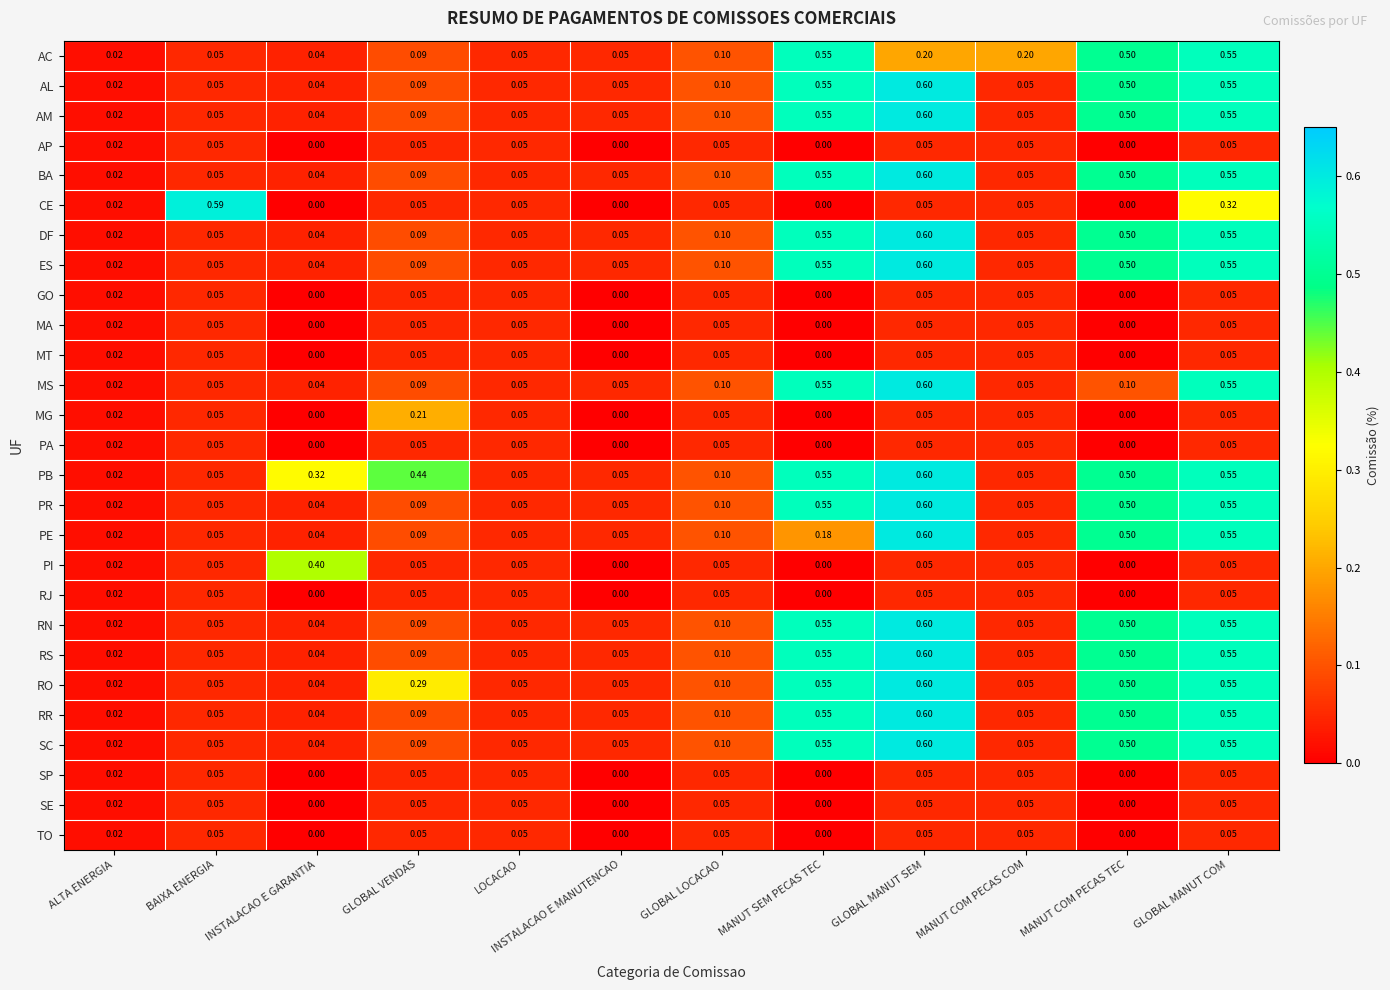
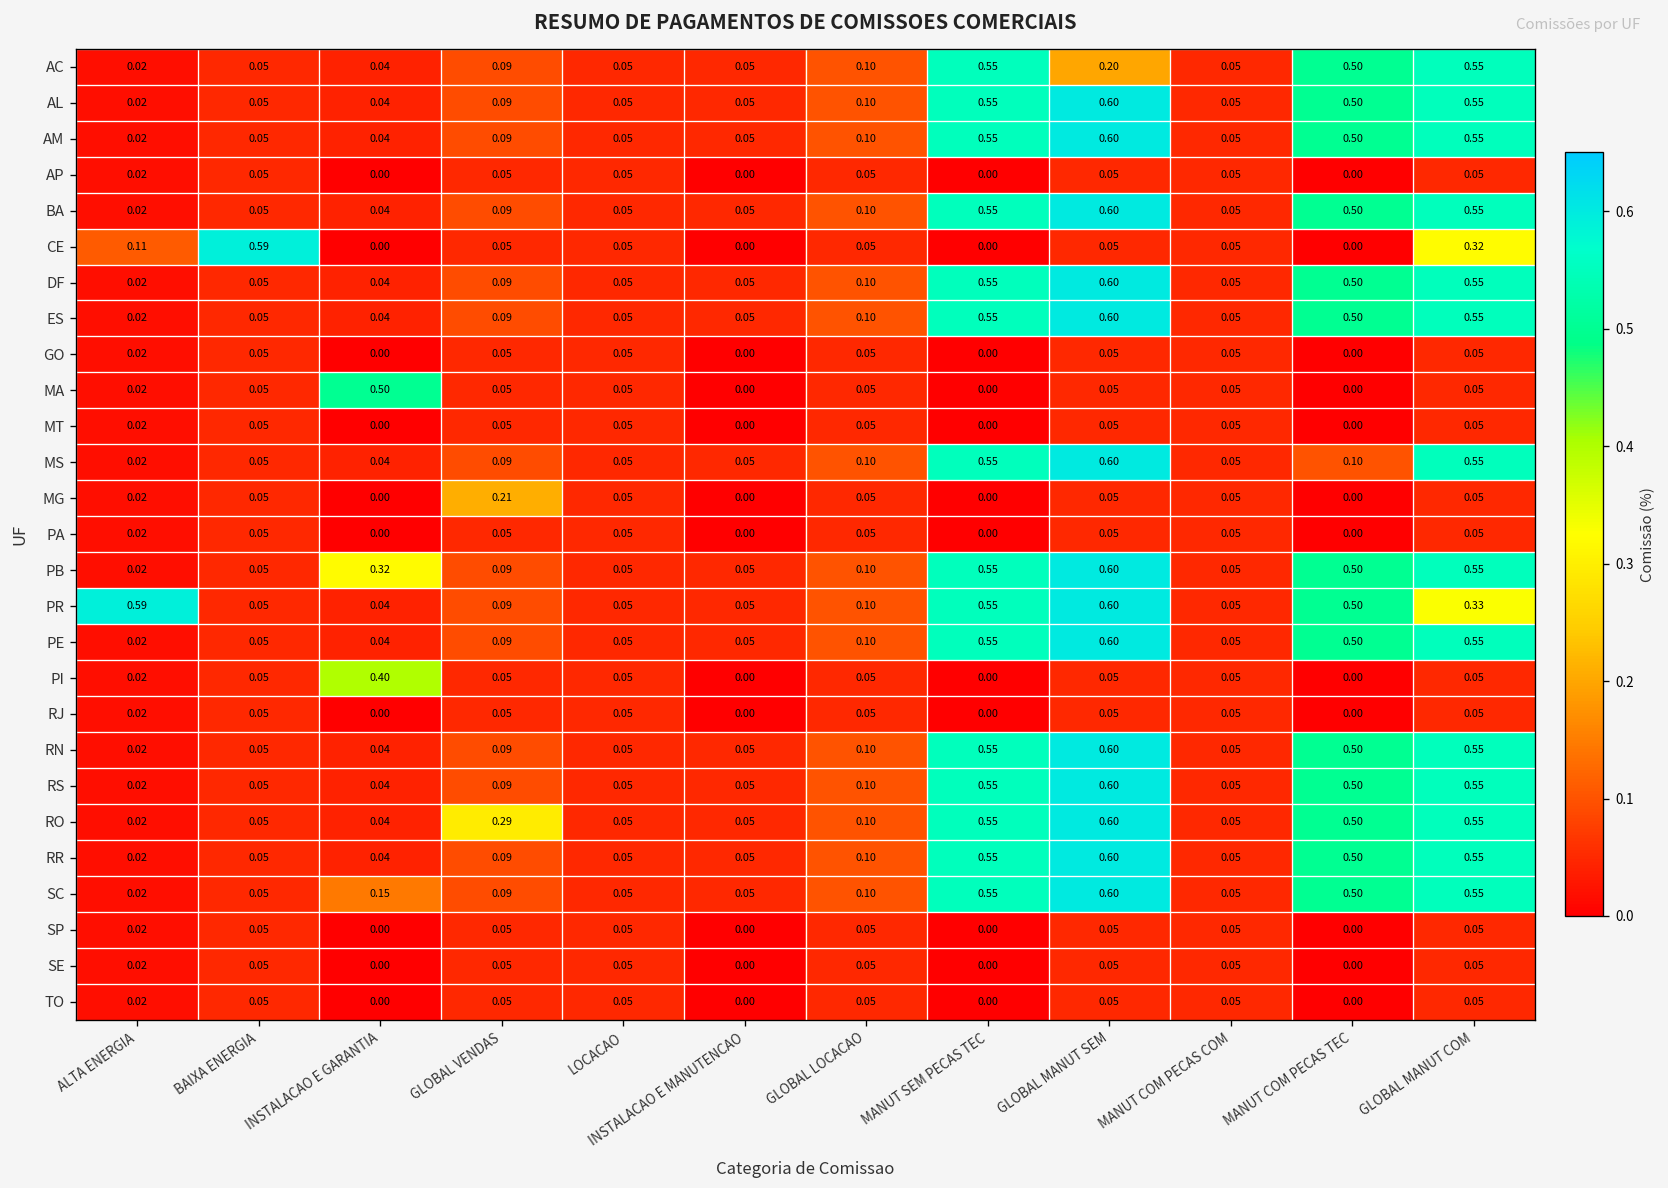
AC, MANUT COM PECAS COM: 0.20 -> 0.05
CE, ALTA ENERGIA: 0.02 -> 0.11
MA, INSTALACAO E GARANTIA: 0.00 -> 0.50
PB, GLOBAL VENDAS: 0.44 -> 0.09
PR, ALTA ENERGIA: 0.02 -> 0.59
PR, GLOBAL MANUT COM: 0.55 -> 0.33
PE, MANUT SEM PECAS TEC: 0.18 -> 0.55
SC, INSTALACAO E GARANTIA: 0.04 -> 0.15
